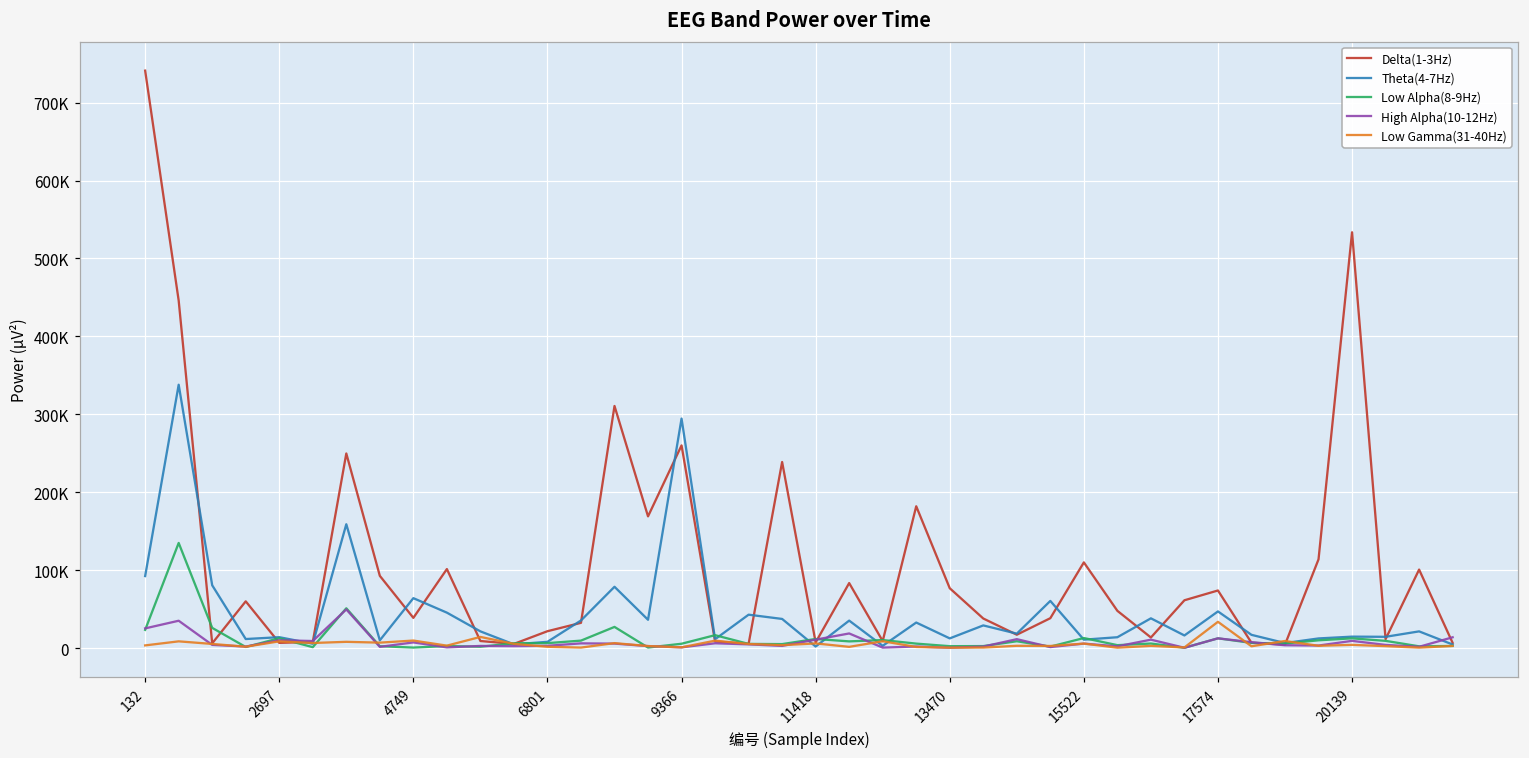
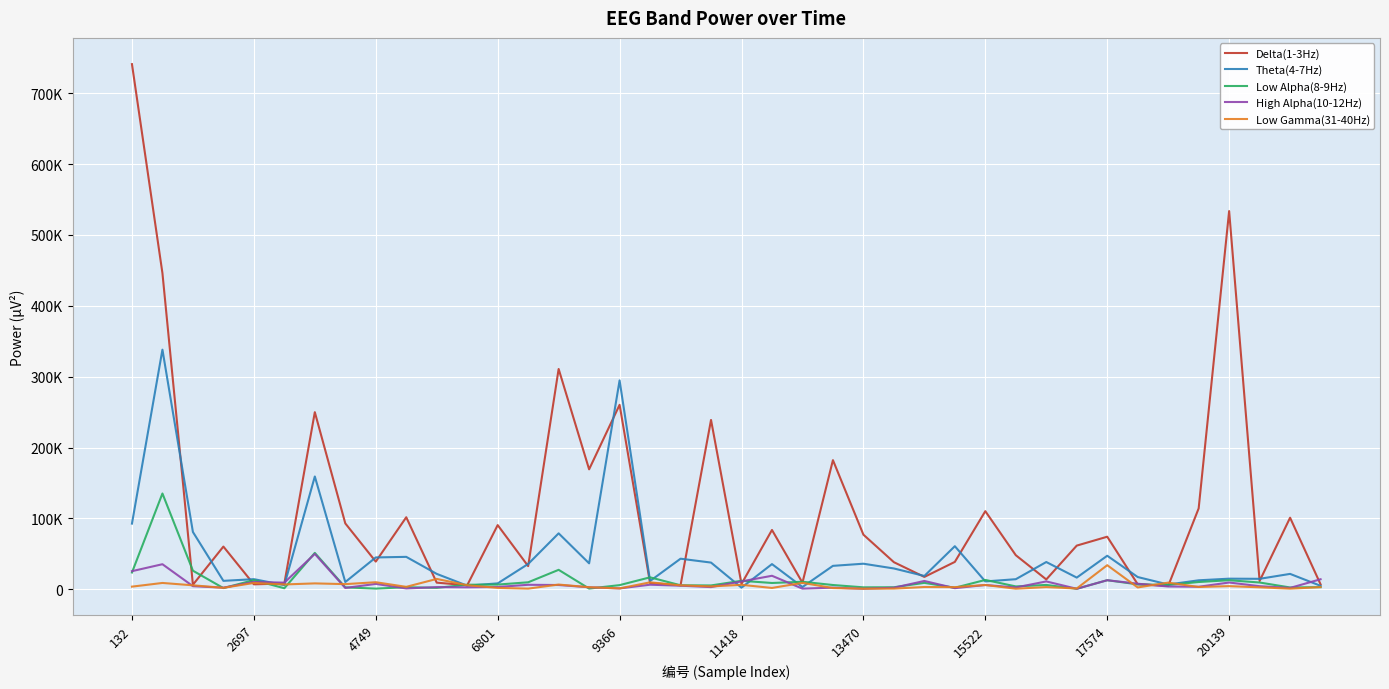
Theta(4-7Hz), 4749: 60000 -> 50000
Delta(1-3Hz), 6801: 20000 -> 90000
Theta(4-7Hz), 13470: 10000 -> 40000
